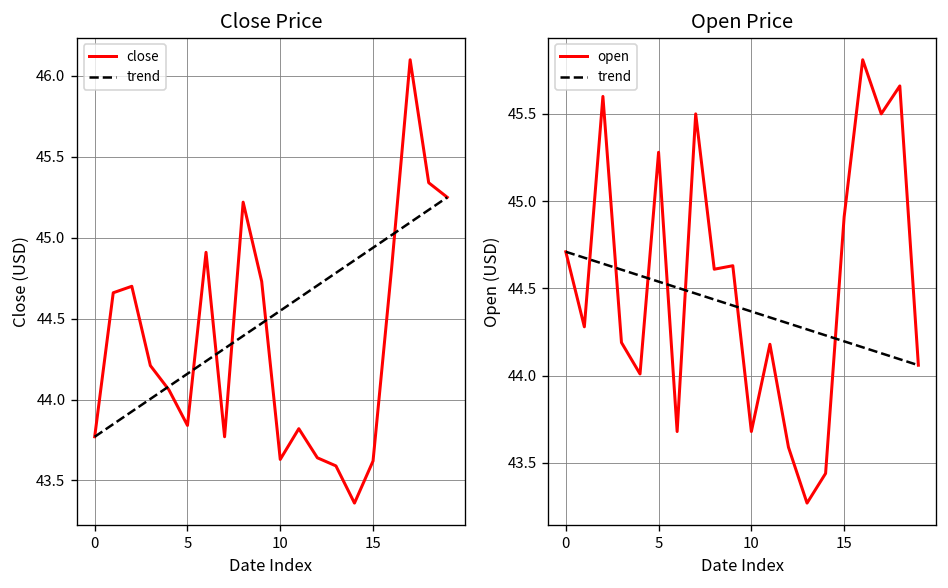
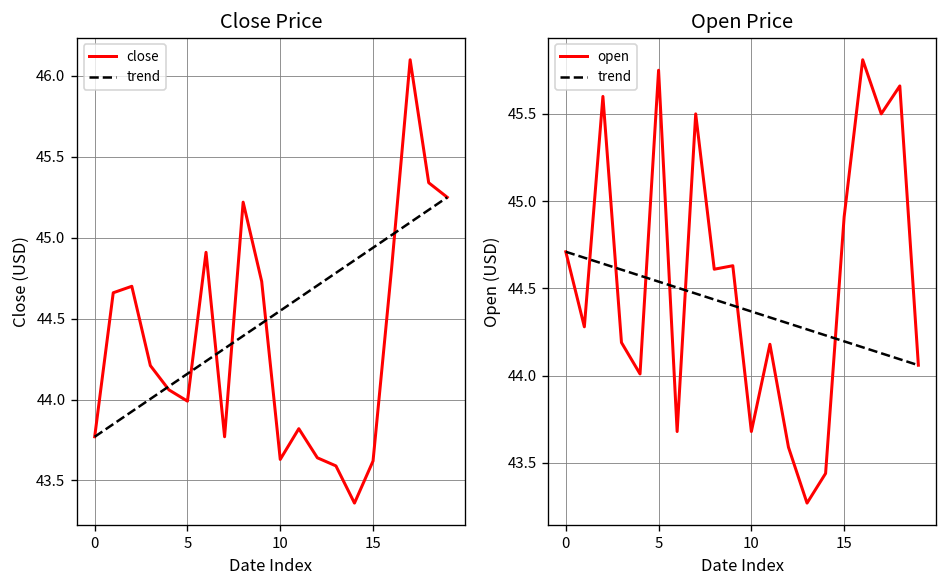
Close Price, close, 5: 43.84 -> 43.99
Open Price, open, 5: 45.28 -> 45.75
